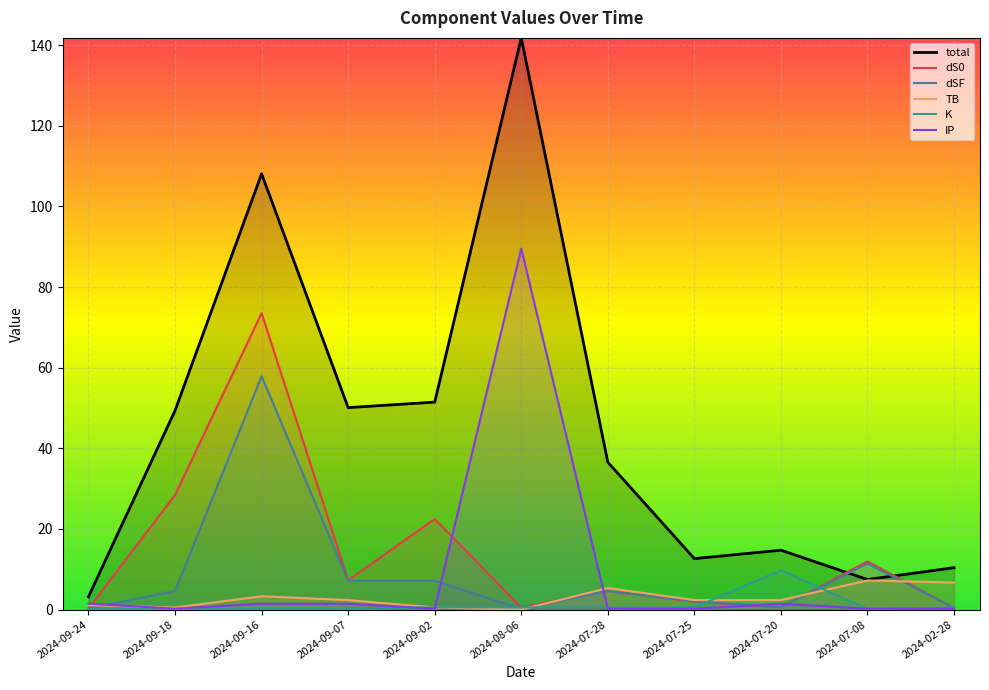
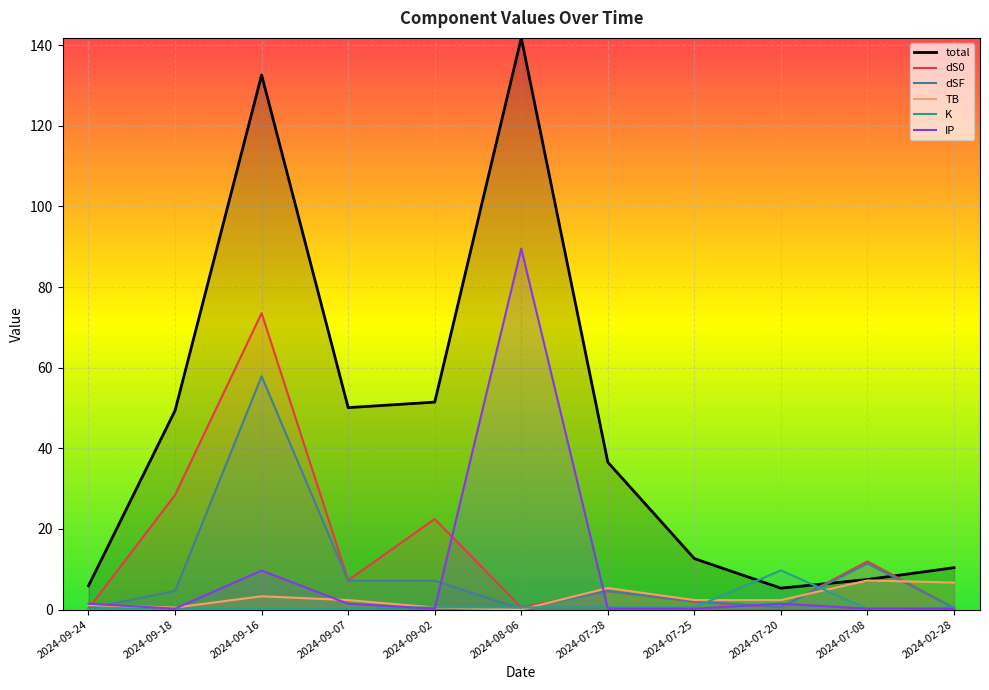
total, 2024-09-24: 3 -> 6
total, 2024-09-16: 108 -> 133
IP, 2024-09-16: 1 -> 10
total, 2024-07-20: 15 -> 5
